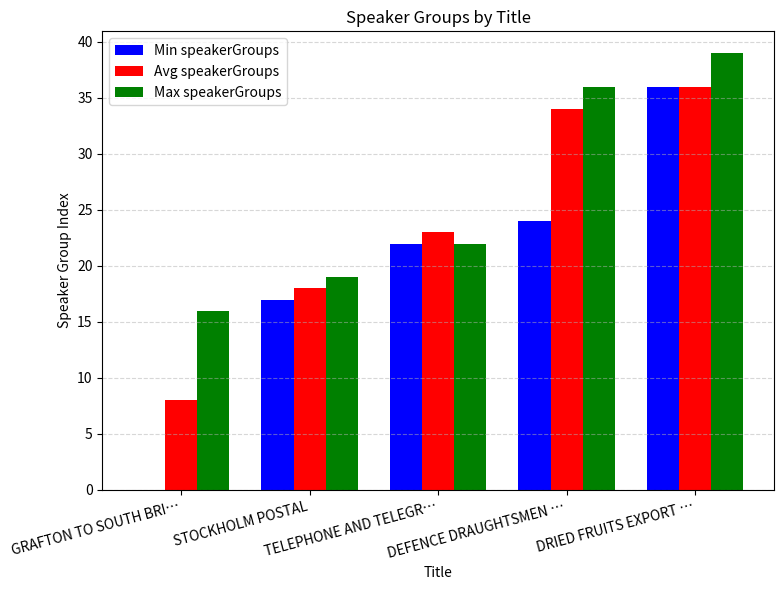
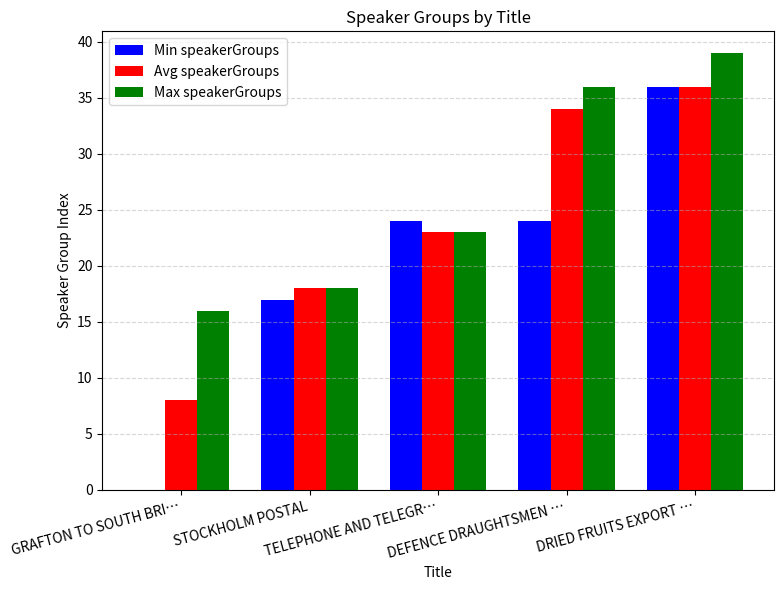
Max speakerGroups, STOCKHOLM POSTAL: 19 -> 18
Min speakerGroups, TELEPHONE AND TELEGR…: 22 -> 24
Max speakerGroups, TELEPHONE AND TELEGR…: 22 -> 23
